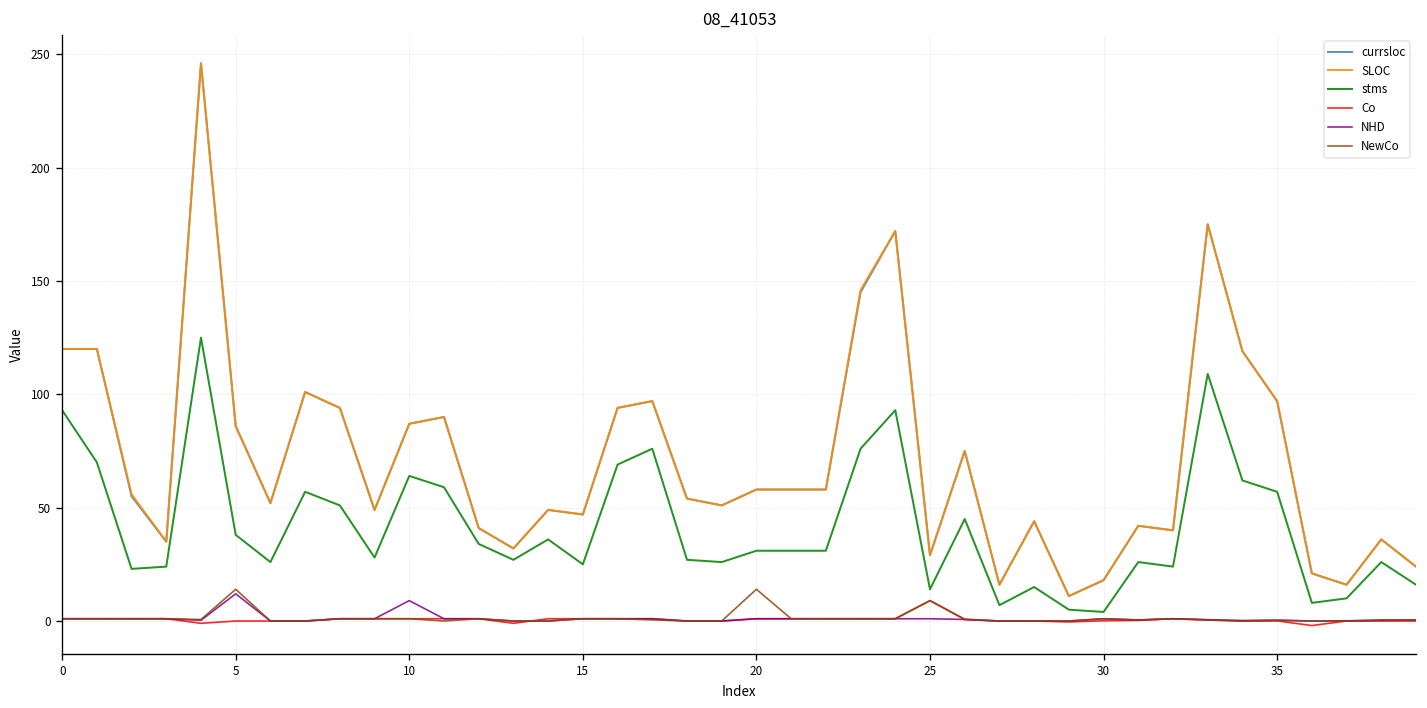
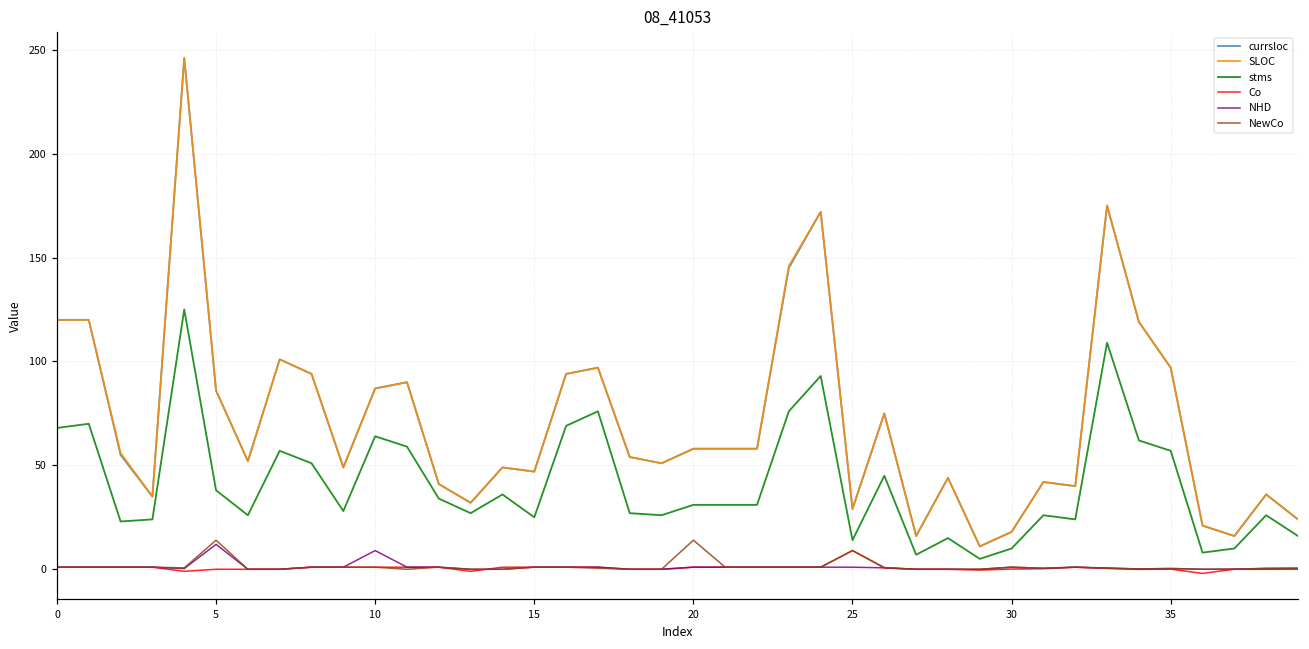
stms, 0: 93 -> 68
stms, 30: 4 -> 10
